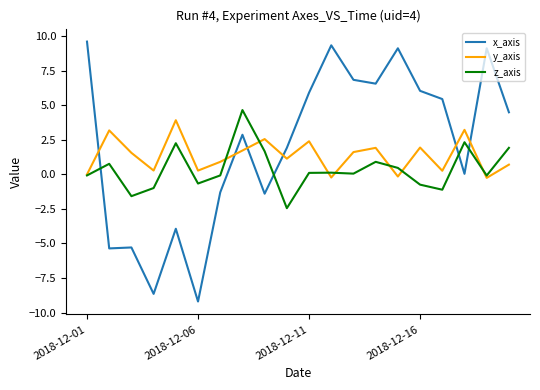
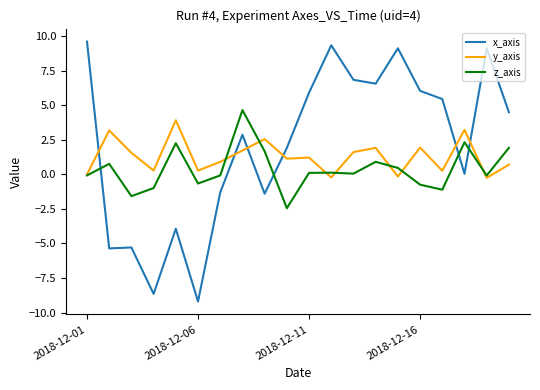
y_axis, 2018-12-11: 2.4 -> 1.2
